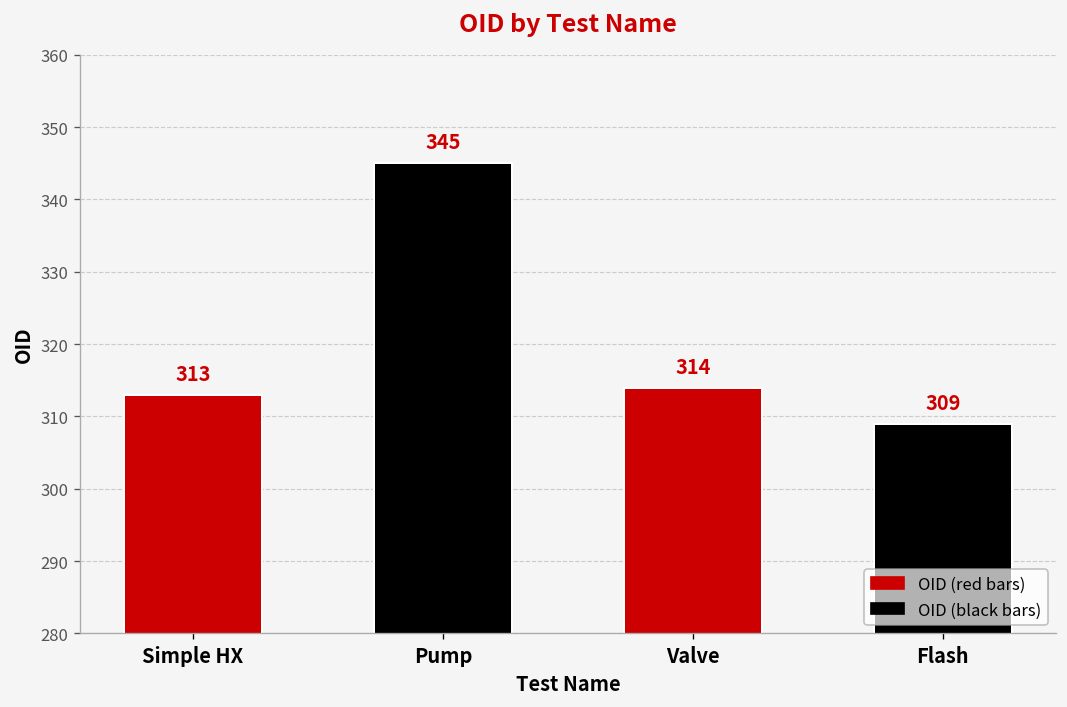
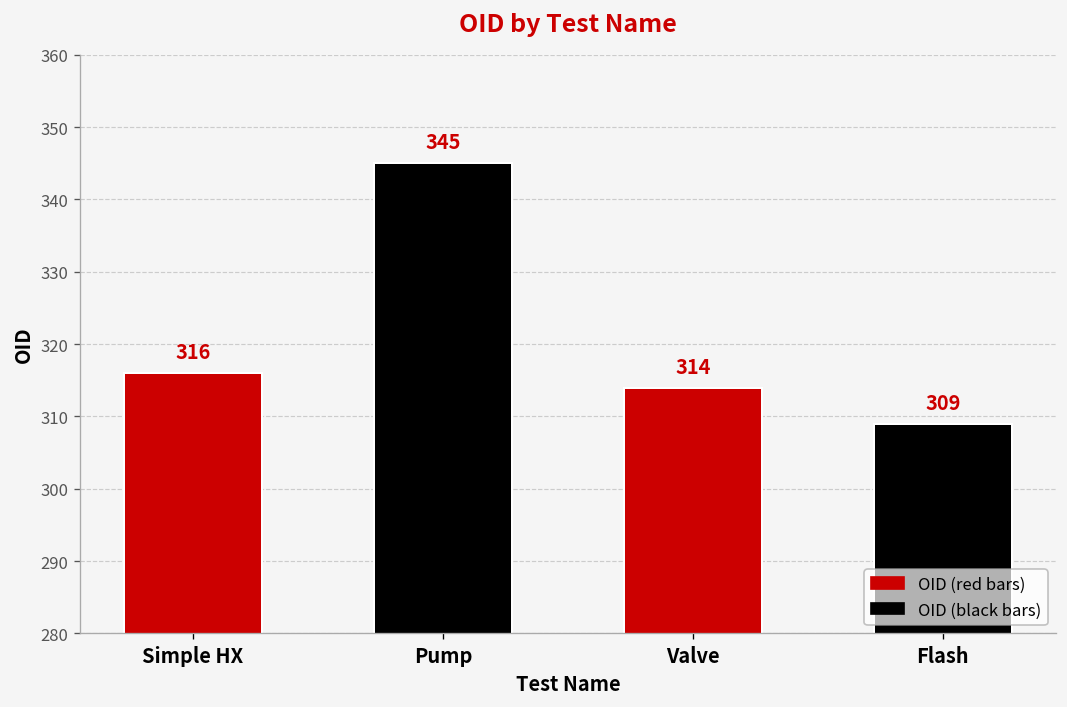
Simple HX: 313 -> 316
